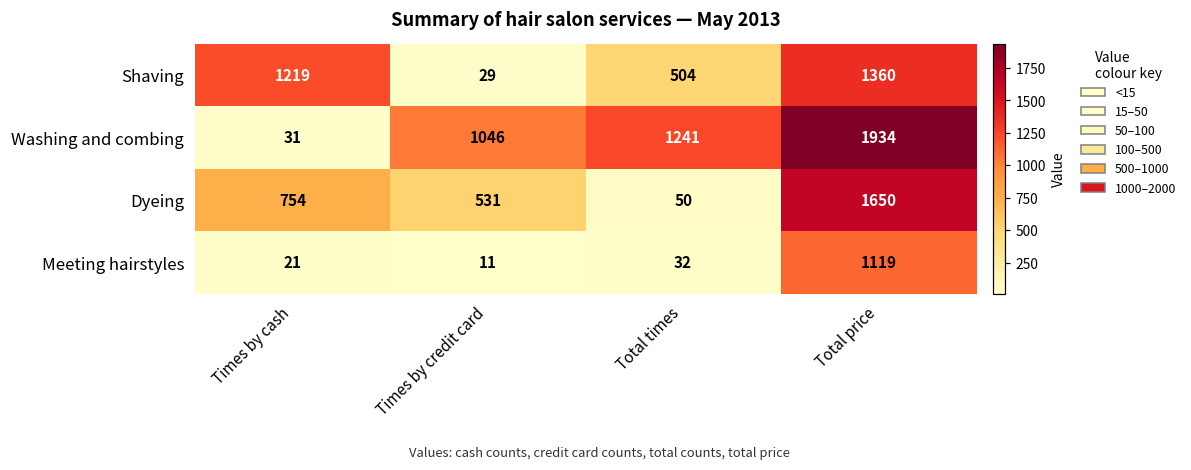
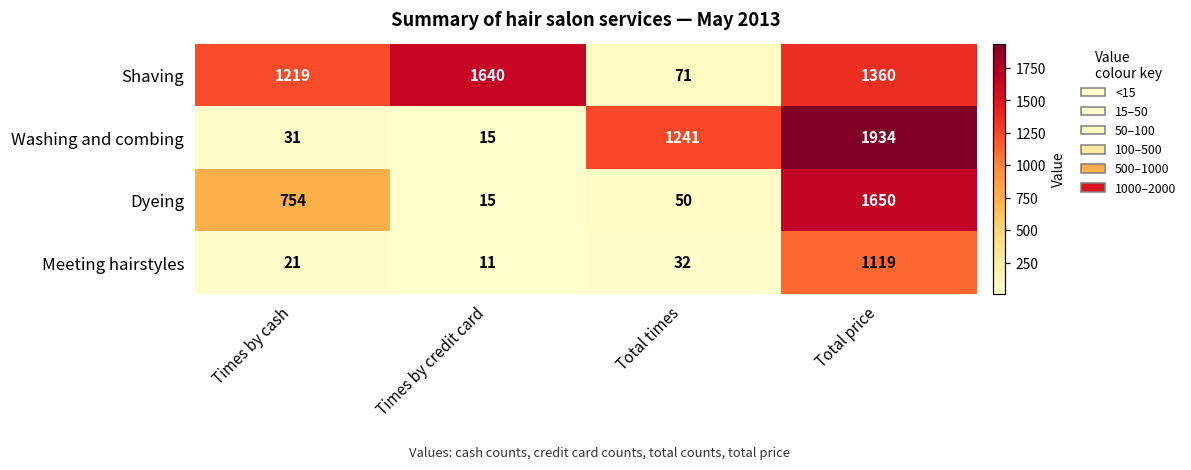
Shaving, Times by credit card: 29 -> 1640
Shaving, Total times: 504 -> 71
Washing and combing, Times by credit card: 1046 -> 15
Dyeing, Times by credit card: 531 -> 15
